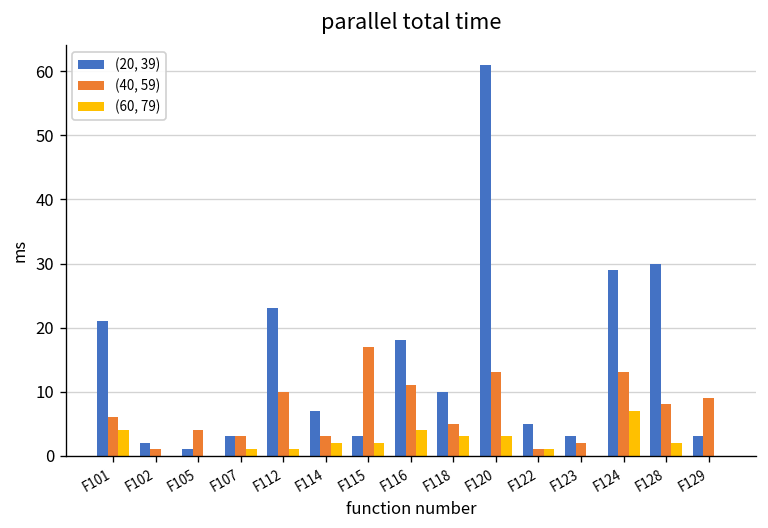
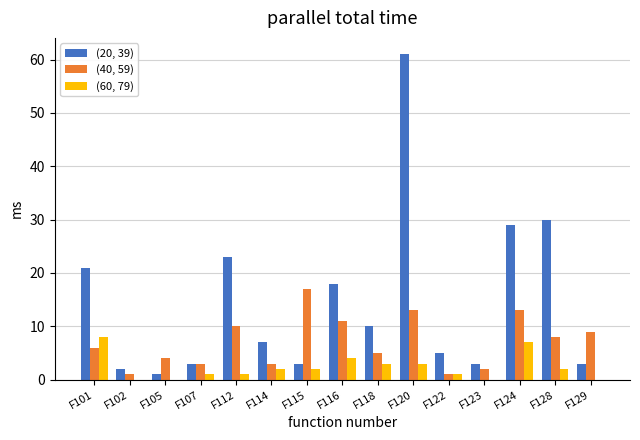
(60, 79), F101: 4 -> 8
